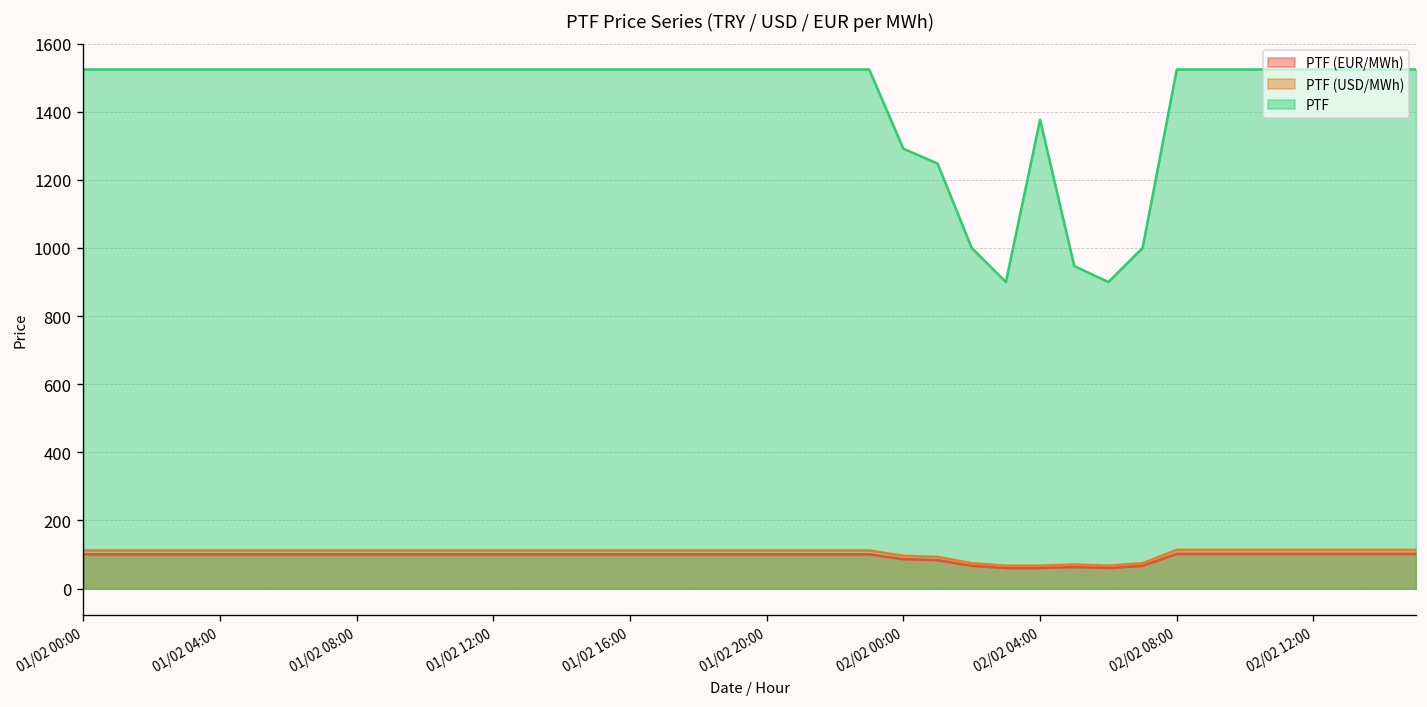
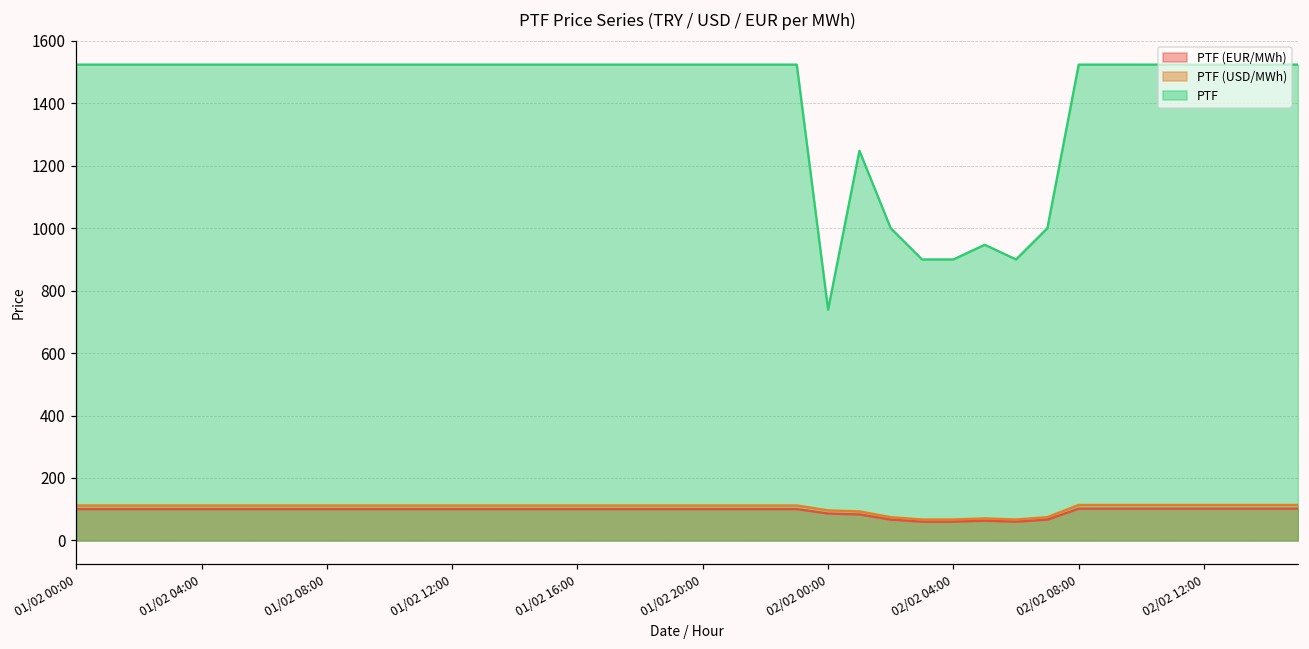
PTF, 02/02 00:00: 1290 -> 740
PTF, 02/02 04:00: 1380 -> 900
